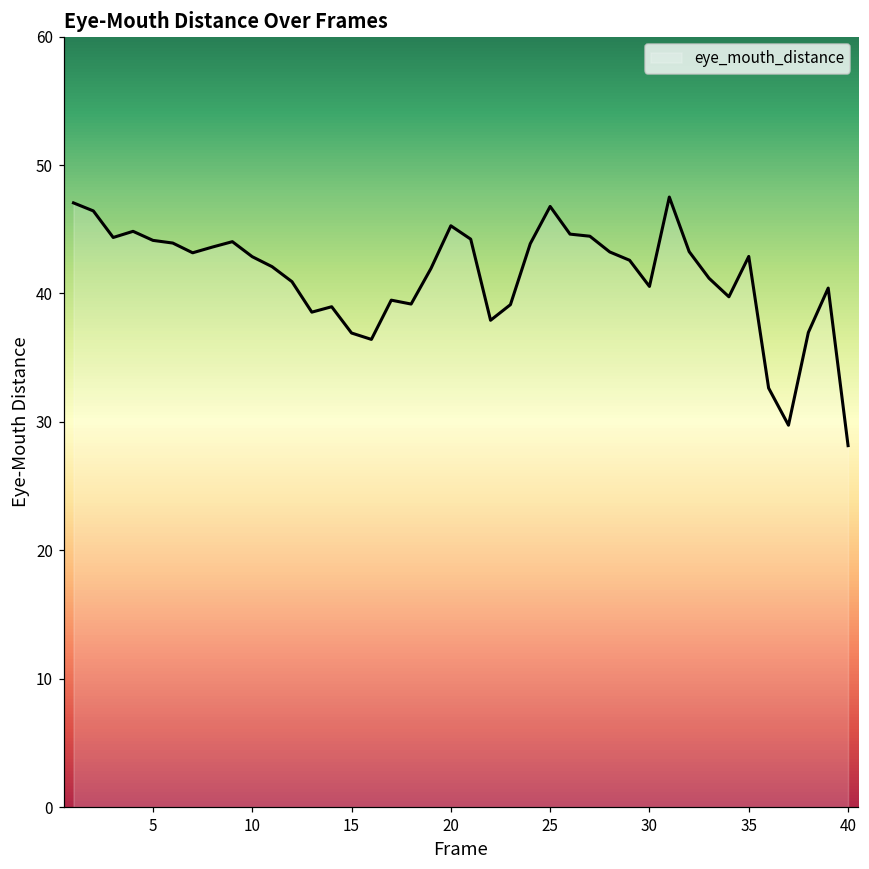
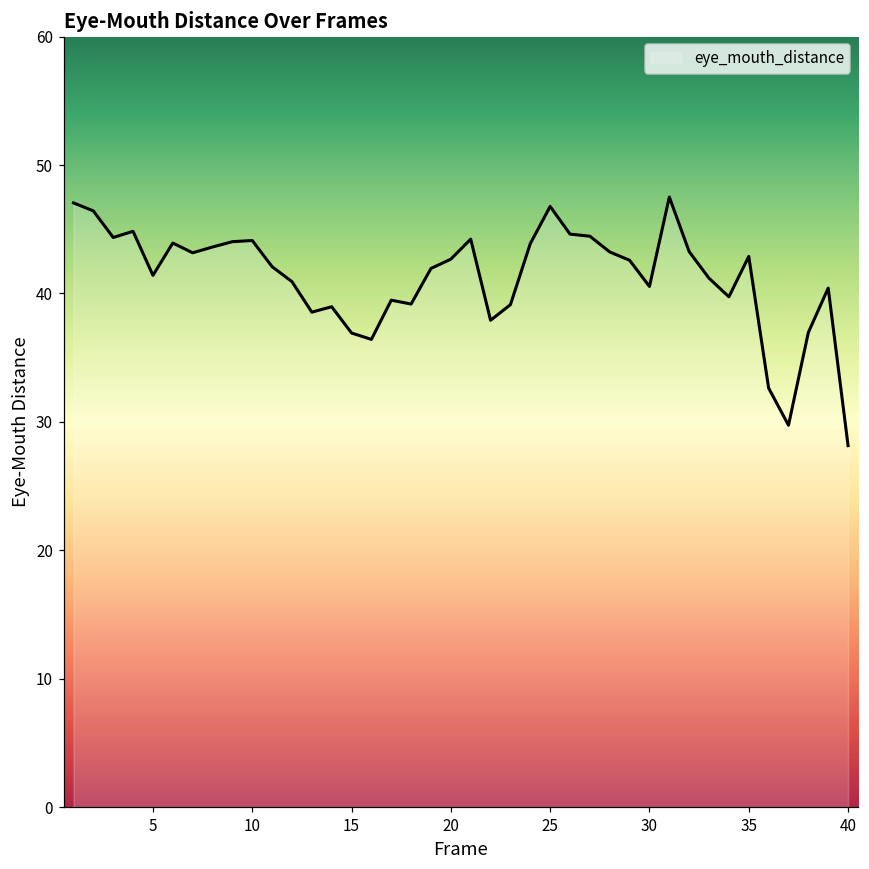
5: 44.1 -> 41.4
10: 42.9 -> 44.1
20: 45.3 -> 42.7
